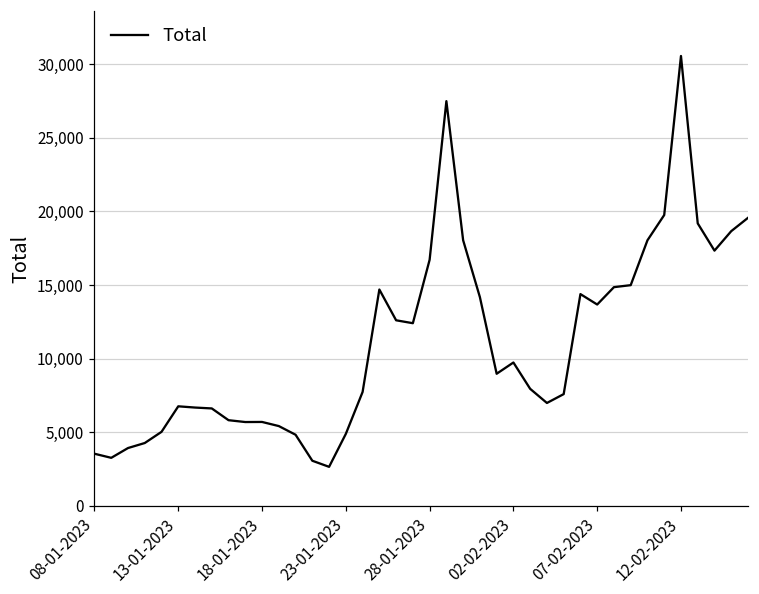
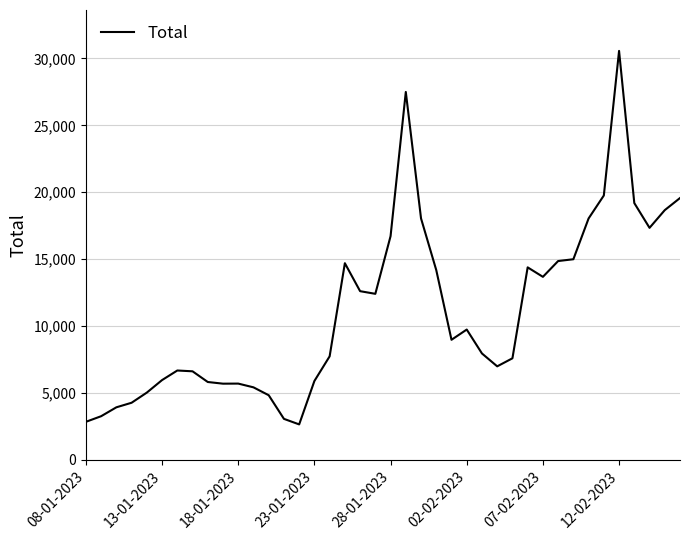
08-01-2023: 3,500 -> 2,800
13-01-2023: 6,800 -> 6,000
23-01-2023: 4,900 -> 5,900
